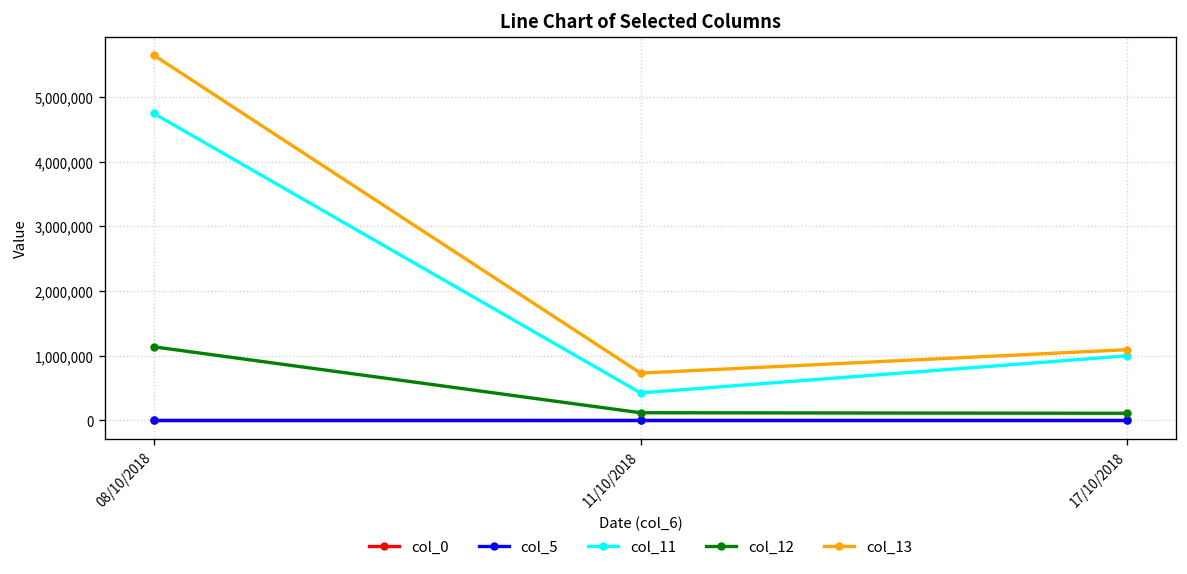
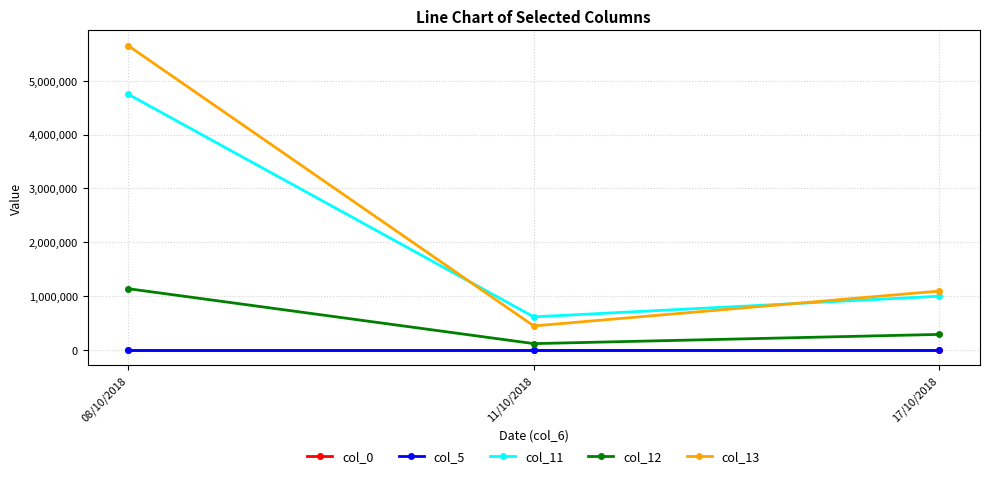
col_11, 11/10/2018: 400,000 -> 600,000
col_13, 11/10/2018: 700,000 -> 400,000
col_12, 17/10/2018: 100,000 -> 300,000
